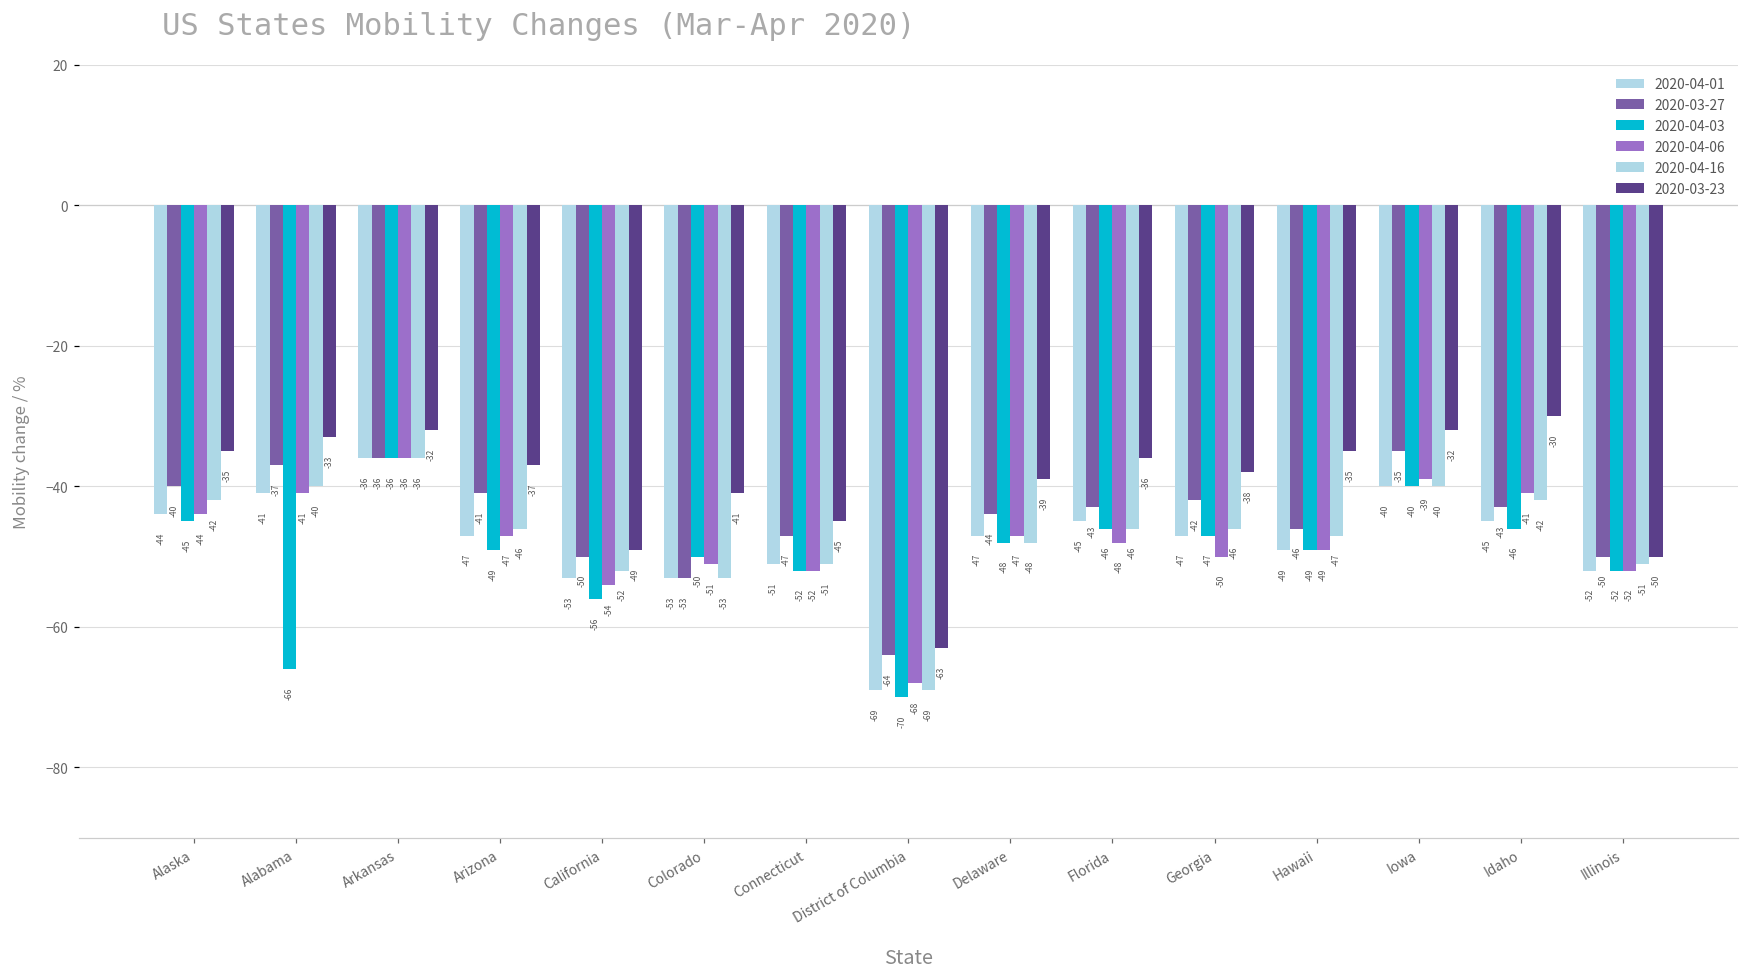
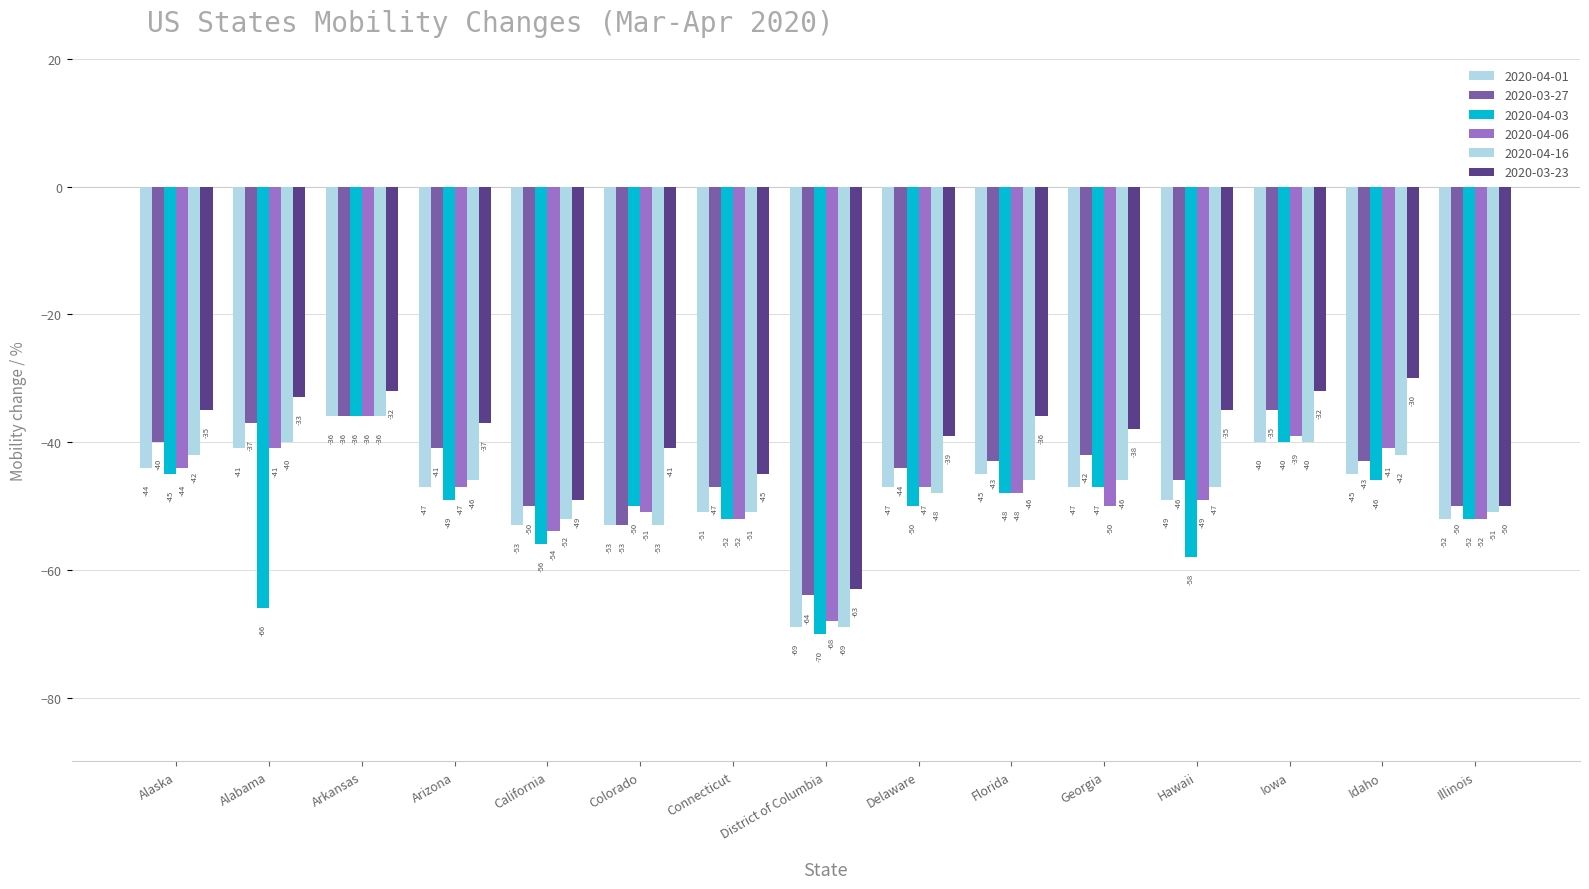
2020-04-03, Delaware: -48 -> -50
2020-04-03, Florida: -46 -> -48
2020-04-03, Hawaii: -49 -> -58
